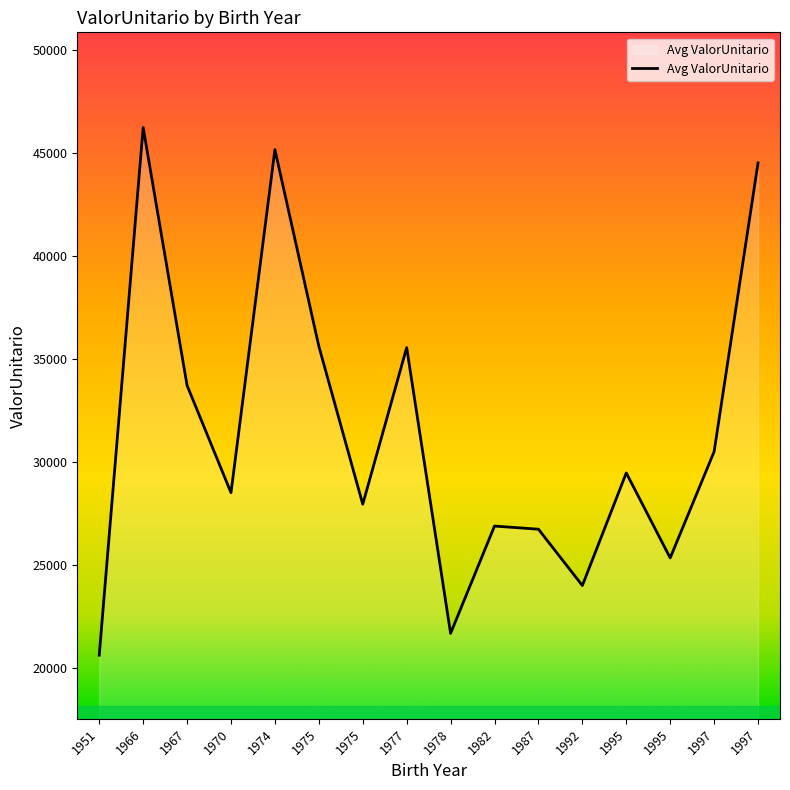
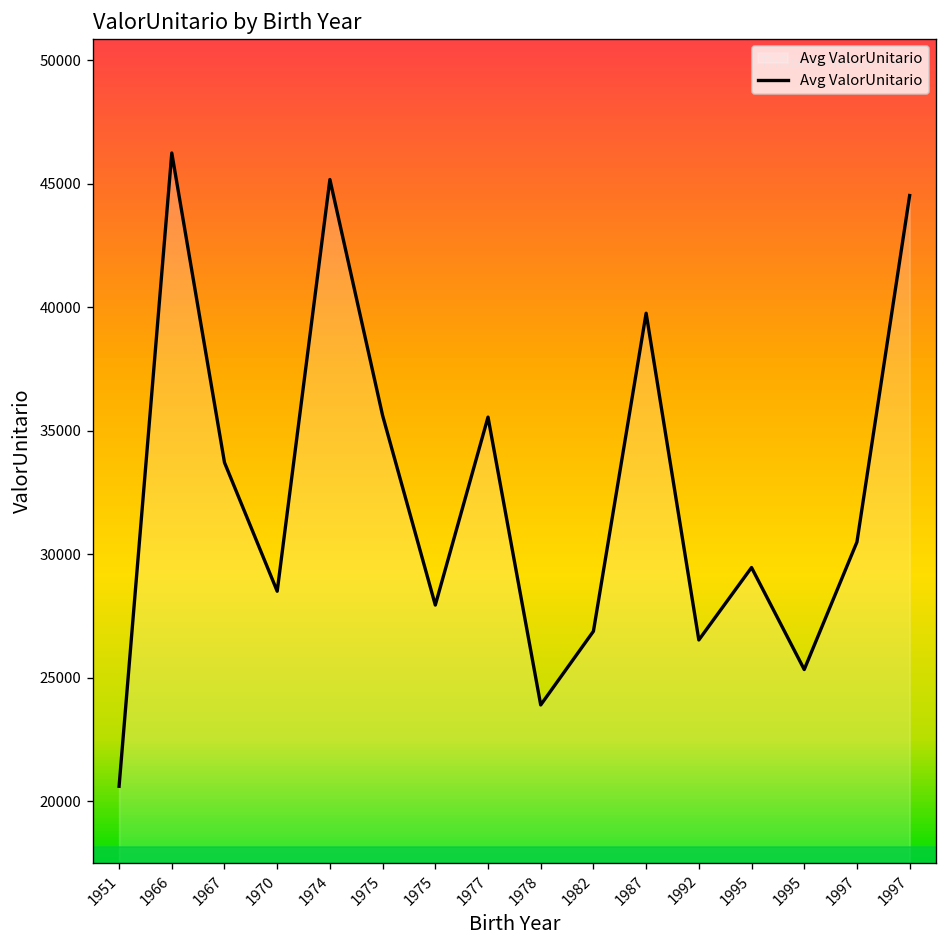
1978: 21700 -> 23900
1987: 26700 -> 39800
1992: 24000 -> 26500
